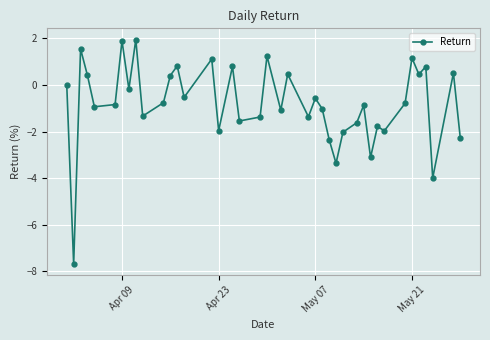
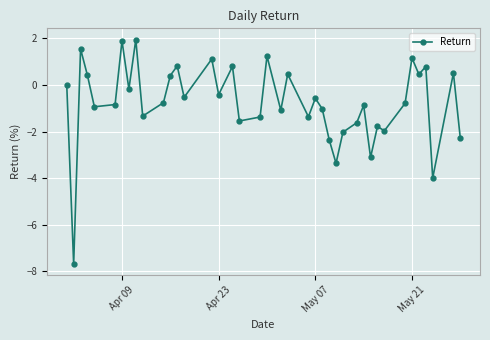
Apr 23: -2.0 -> -0.4
